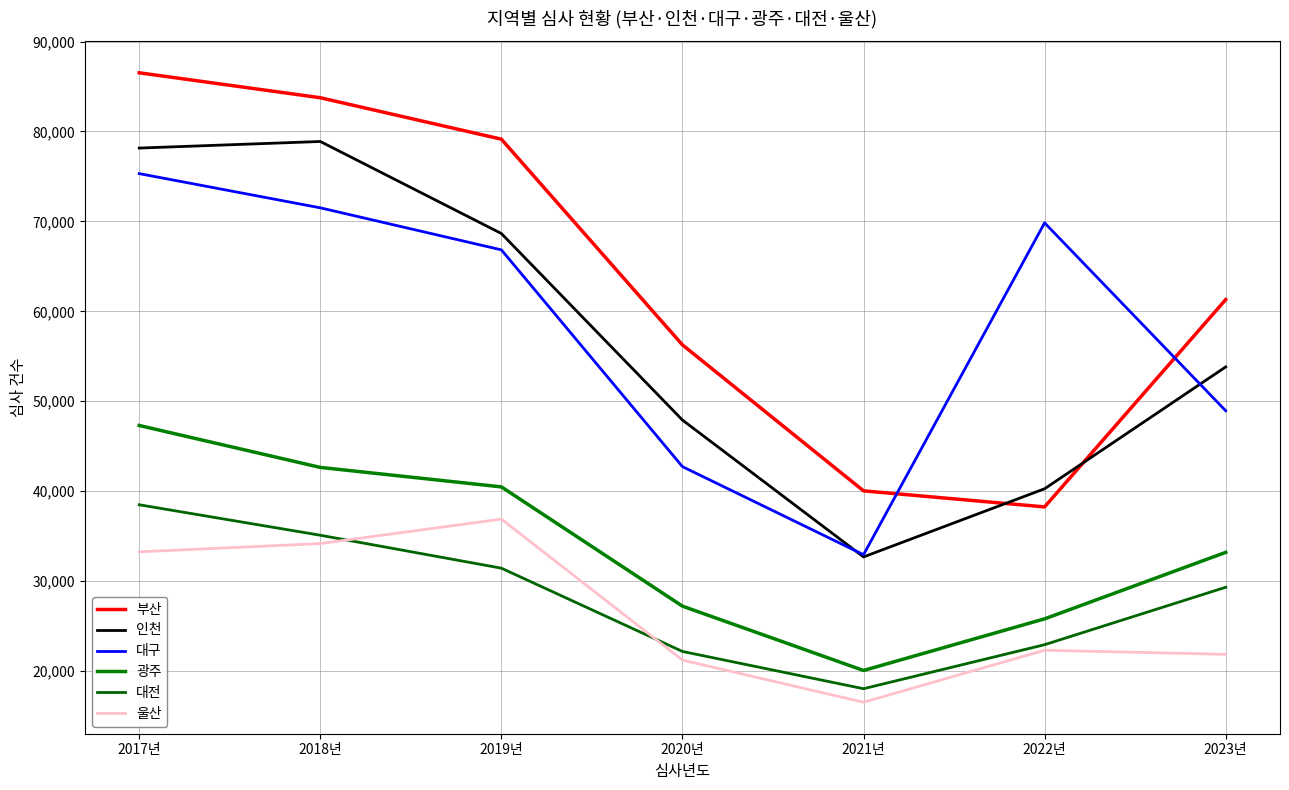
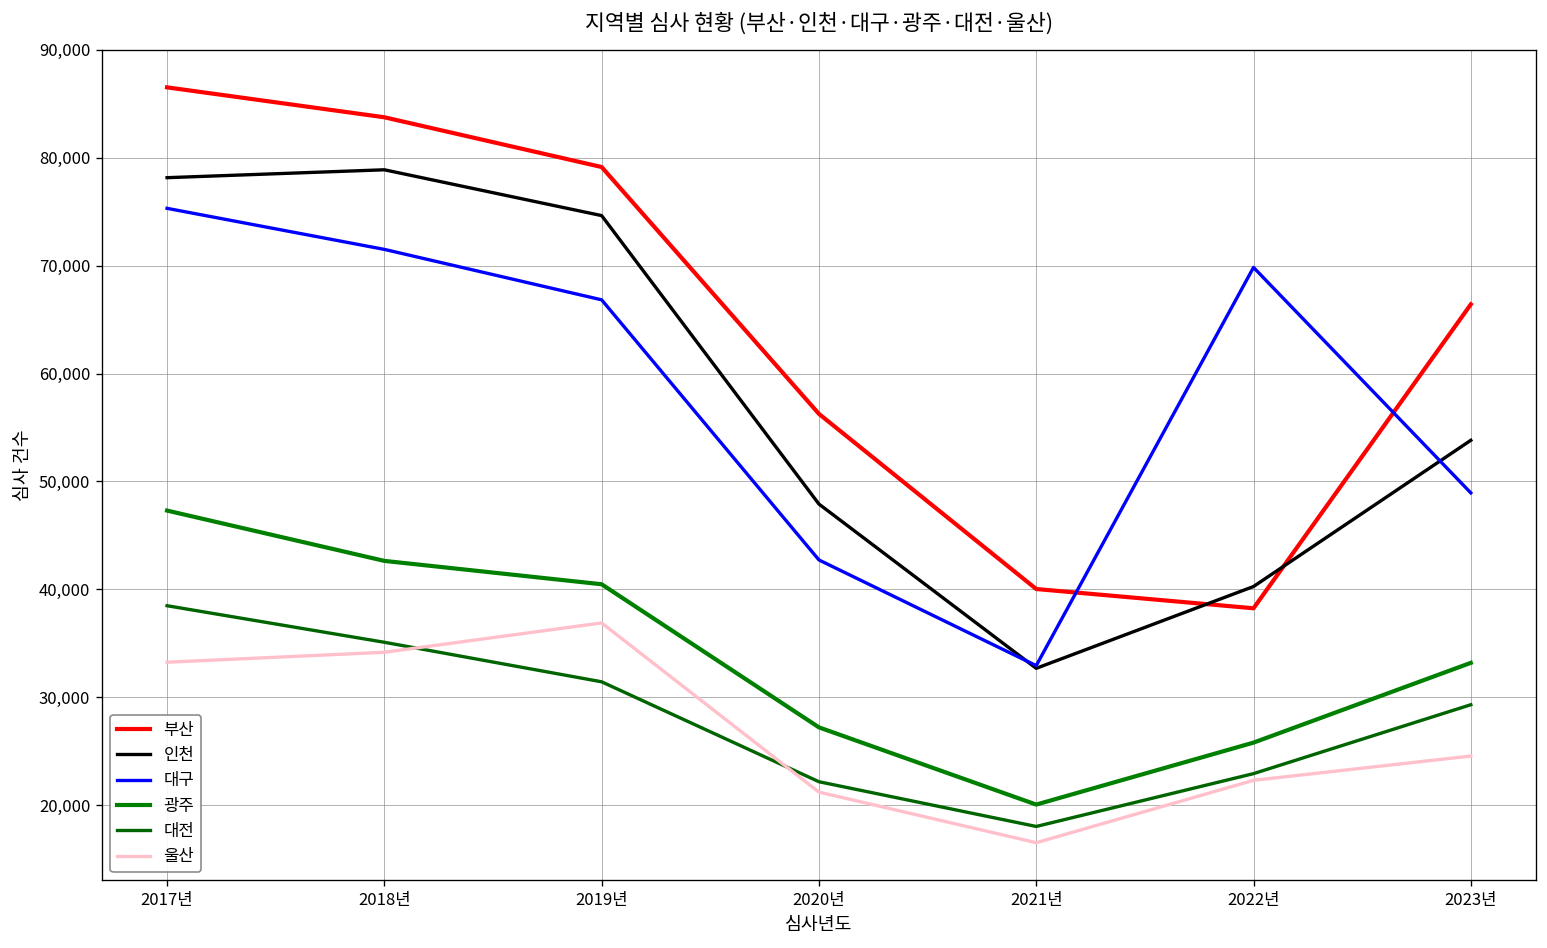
인천, 2019년: 69,000 -> 75,000
부산, 2023년: 61,000 -> 66,000
울산, 2023년: 22,000 -> 25,000
